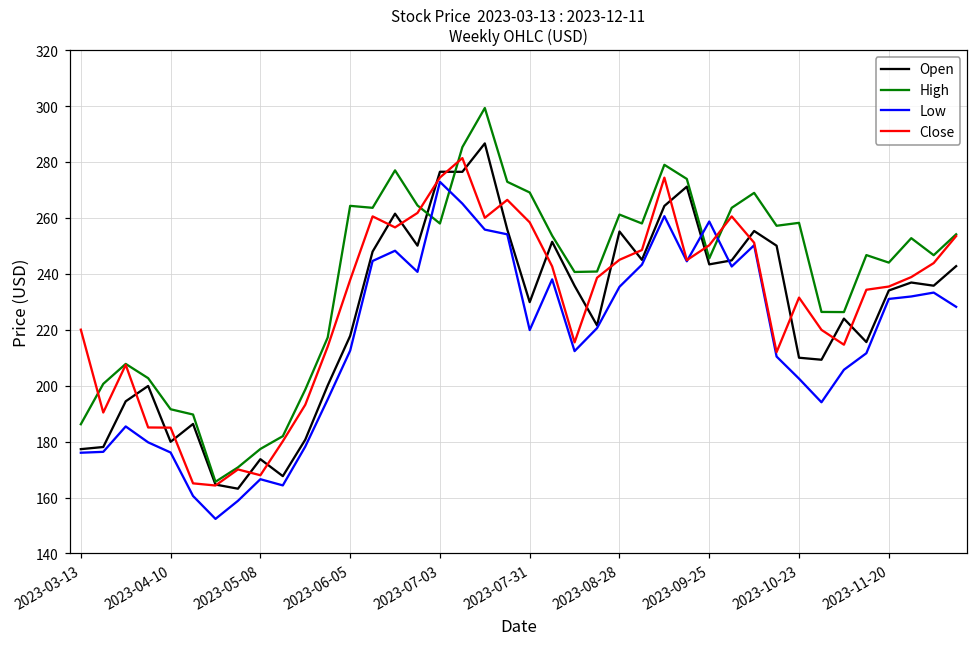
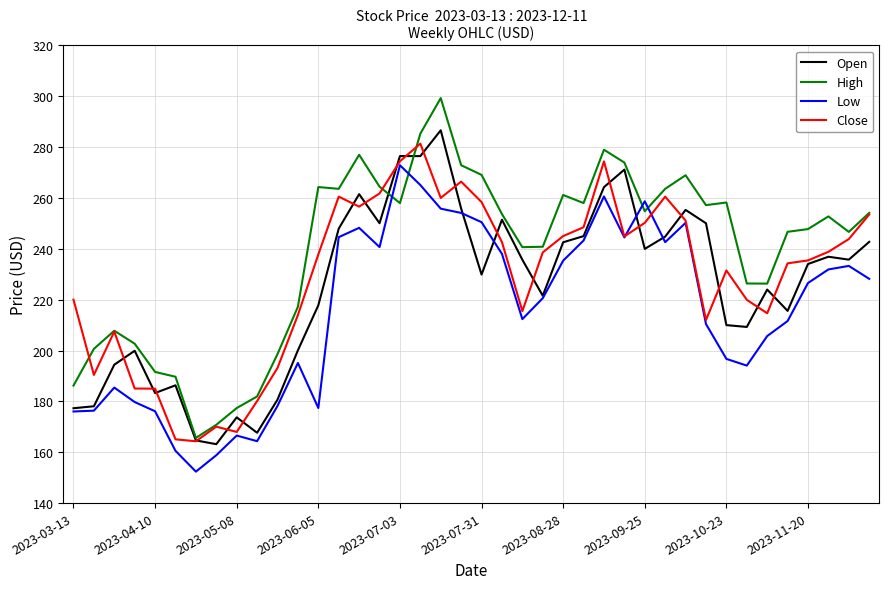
Open, 2023-04-10: 180 -> 183
Low, 2023-06-05: 213 -> 177
Low, 2023-07-31: 220 -> 250
Open, 2023-08-28: 255 -> 243
Open, 2023-09-25: 243 -> 240
High, 2023-09-25: 246 -> 255
Low, 2023-10-23: 203 -> 197
High, 2023-11-20: 244 -> 248
Low, 2023-11-20: 231 -> 227
